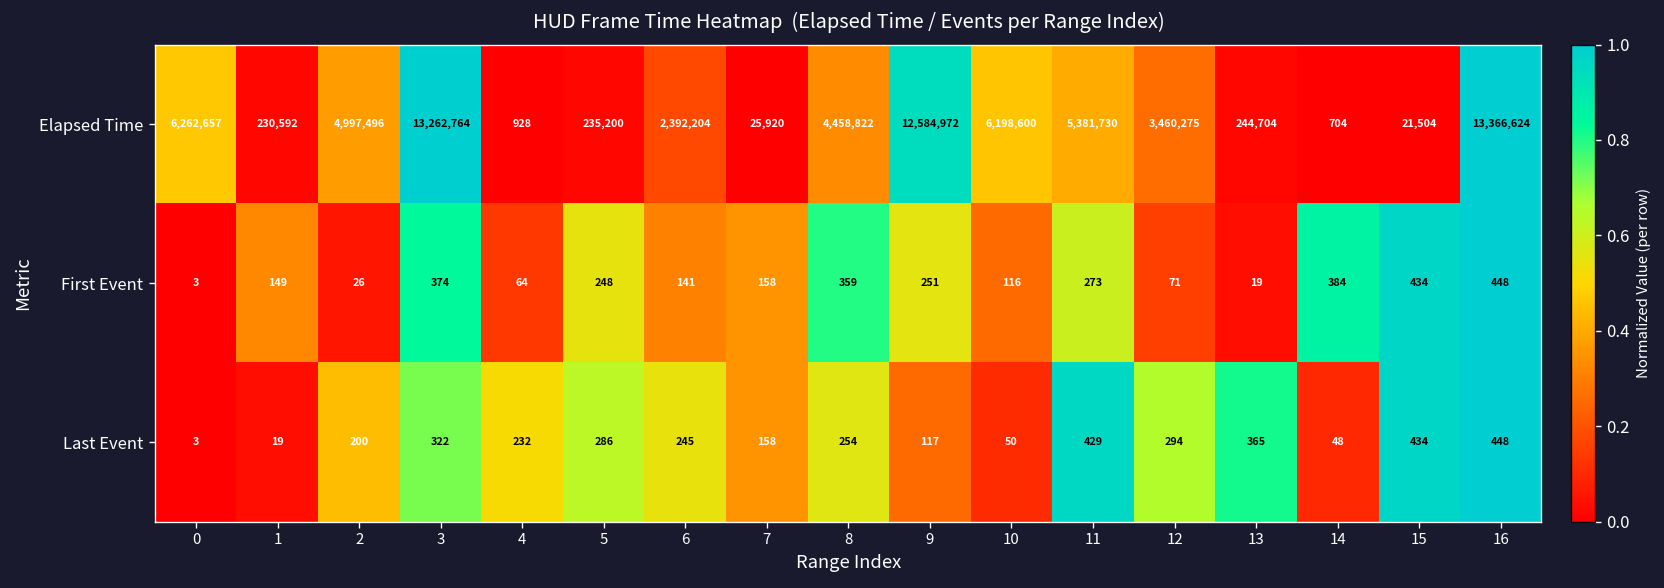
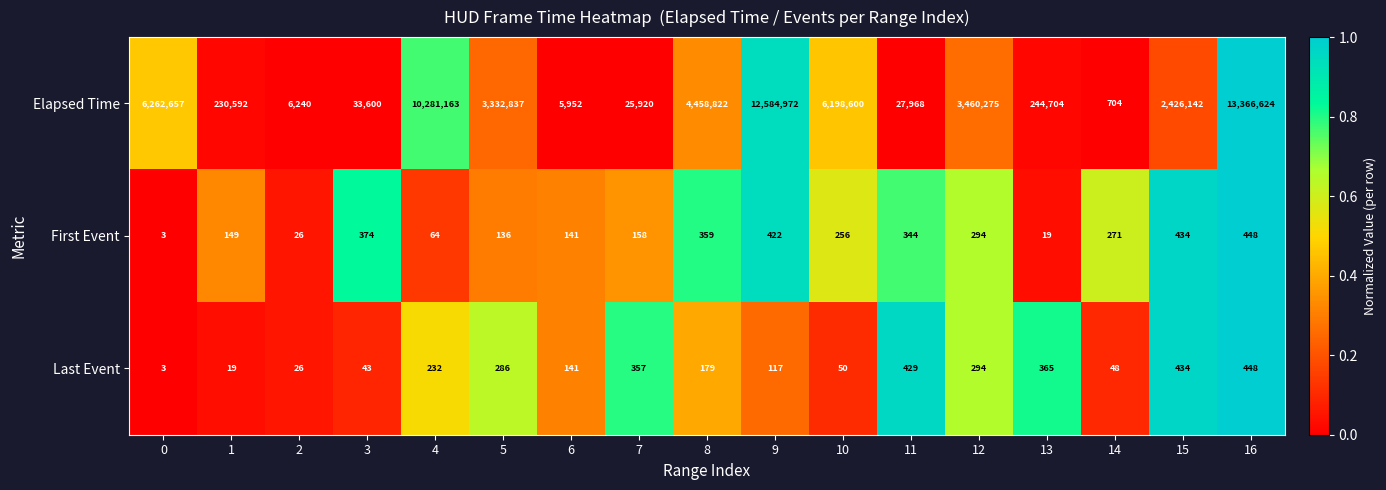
Elapsed Time, 2: 4,997,496 -> 6,240
Elapsed Time, 3: 13,262,764 -> 33,600
Elapsed Time, 4: 928 -> 10,281,163
Elapsed Time, 5: 235,200 -> 3,332,837
Elapsed Time, 6: 2,392,204 -> 5,952
Elapsed Time, 11: 5,381,730 -> 27,968
Elapsed Time, 15: 21,504 -> 2,426,142
First Event, 5: 248 -> 136
First Event, 9: 251 -> 422
First Event, 10: 116 -> 256
First Event, 11: 273 -> 344
First Event, 12: 71 -> 294
First Event, 14: 384 -> 271
Last Event, 2: 200 -> 26
Last Event, 3: 322 -> 43
Last Event, 6: 245 -> 141
Last Event, 7: 158 -> 357
Last Event, 8: 254 -> 179
